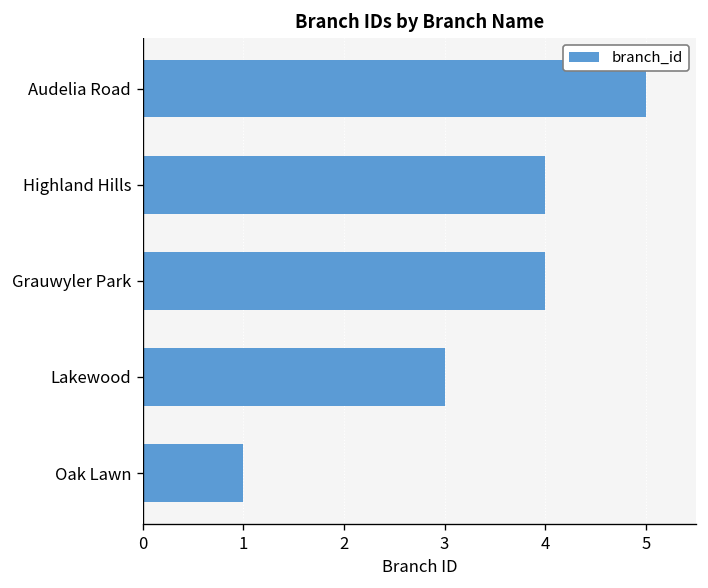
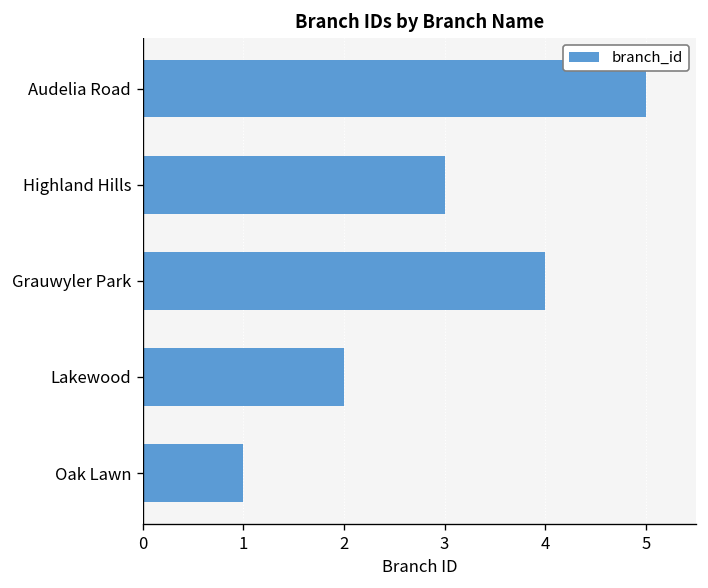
Highland Hills: 4 -> 3
Lakewood: 3 -> 2
